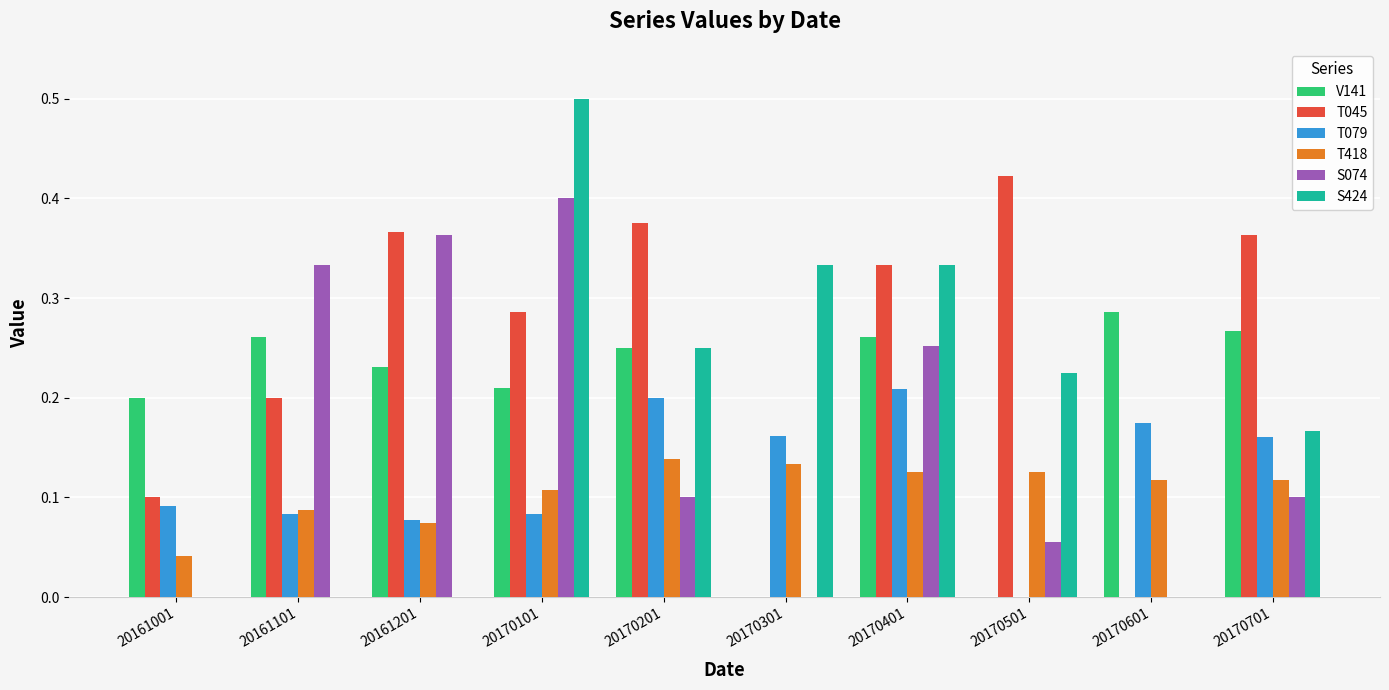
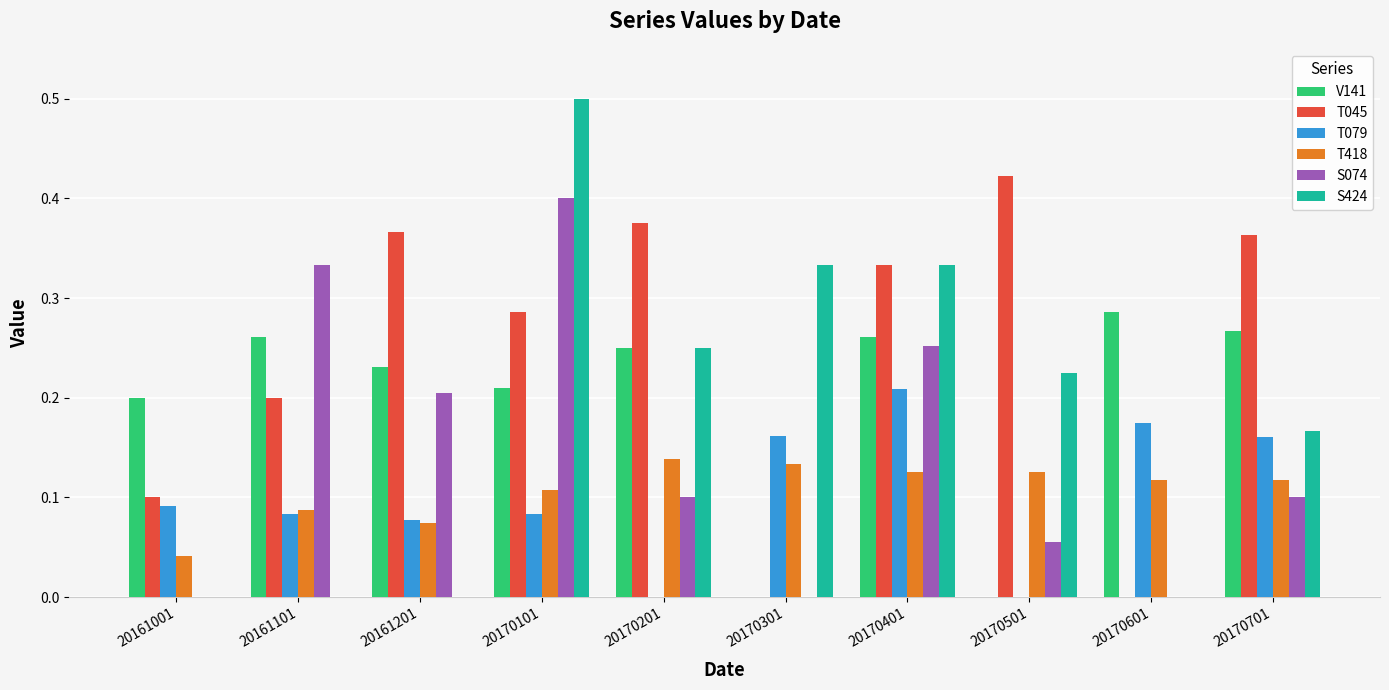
S074, 20161201: 0.36 -> 0.21
T079, 20170201: 0.2 -> 0.0
